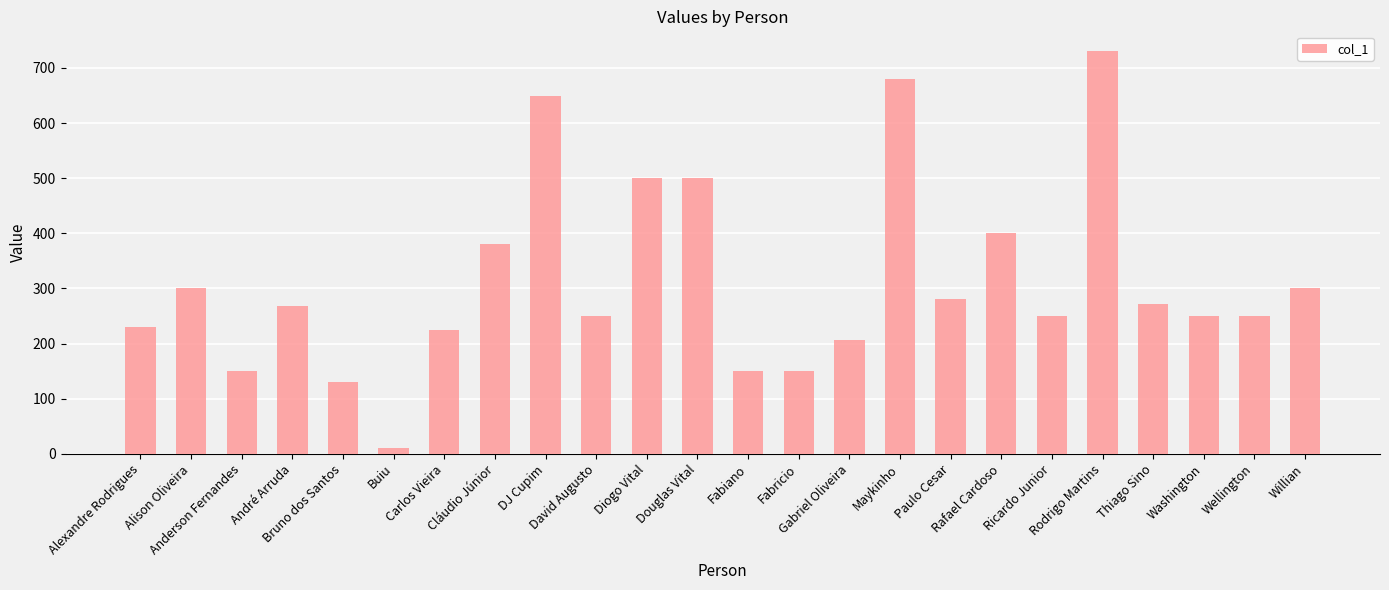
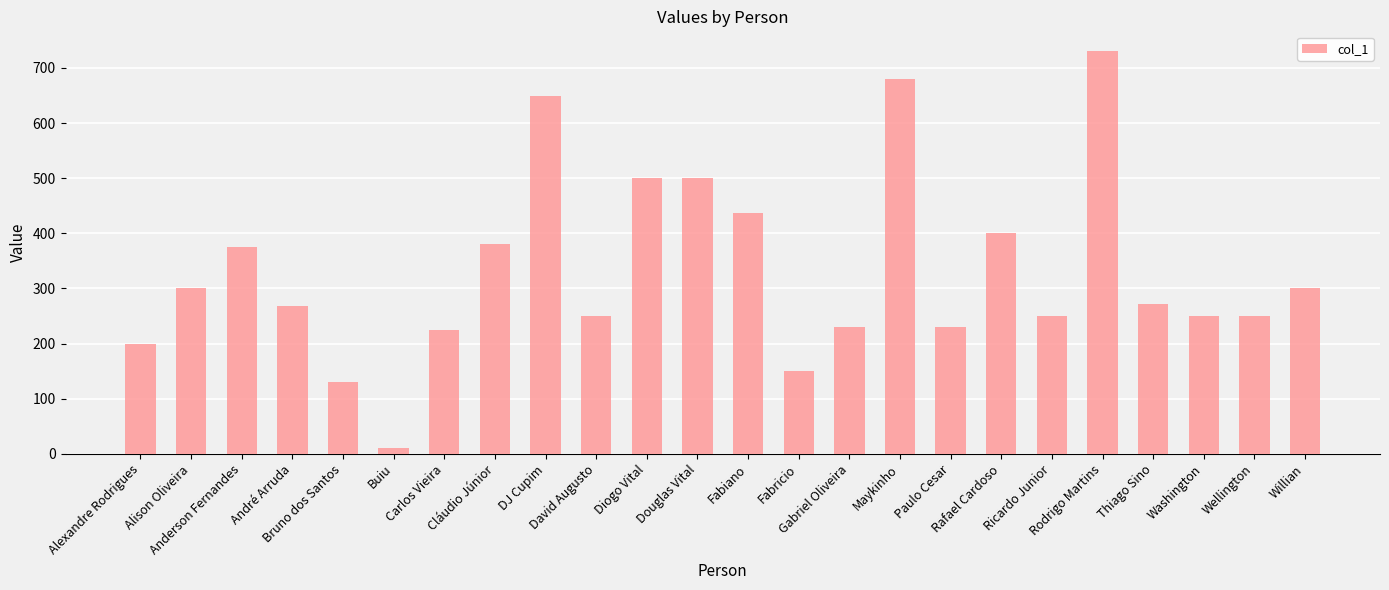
Alexandre Rodrigues: 230 -> 200
Anderson Fernandes: 150 -> 380
Fabiano: 150 -> 440
Gabriel Oliveira: 210 -> 230
Paulo Cesar: 280 -> 230
